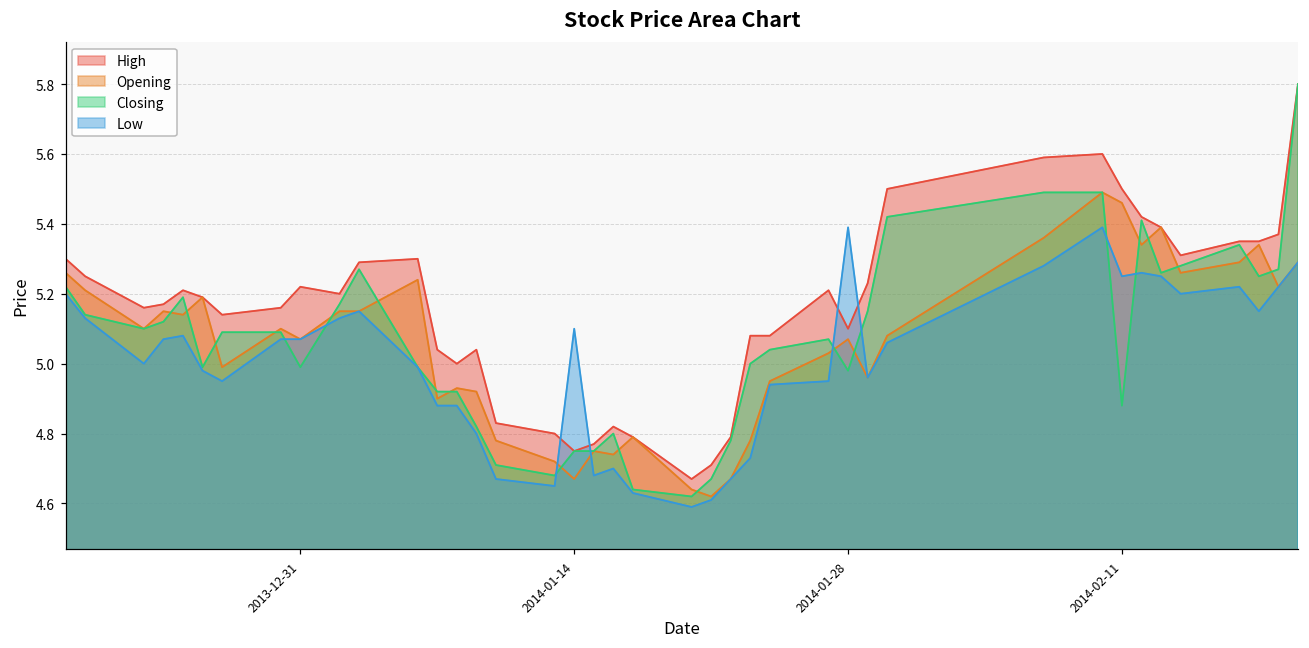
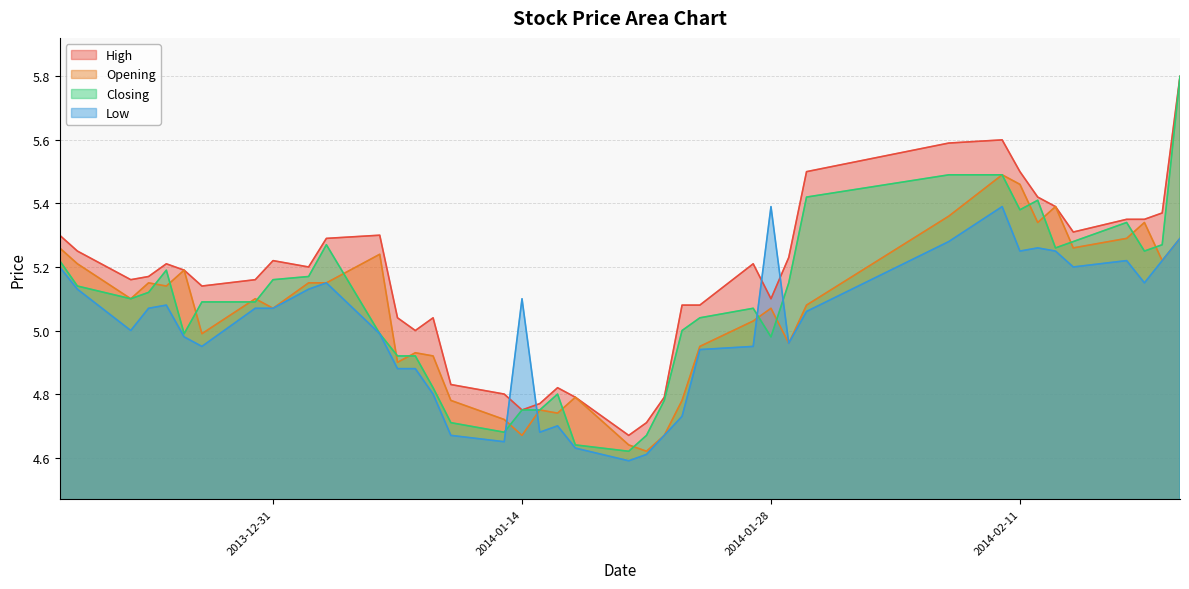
Closing, 2013-12-31: 4.99 -> 5.16
Closing, 2014-02-11: 4.88 -> 5.38
